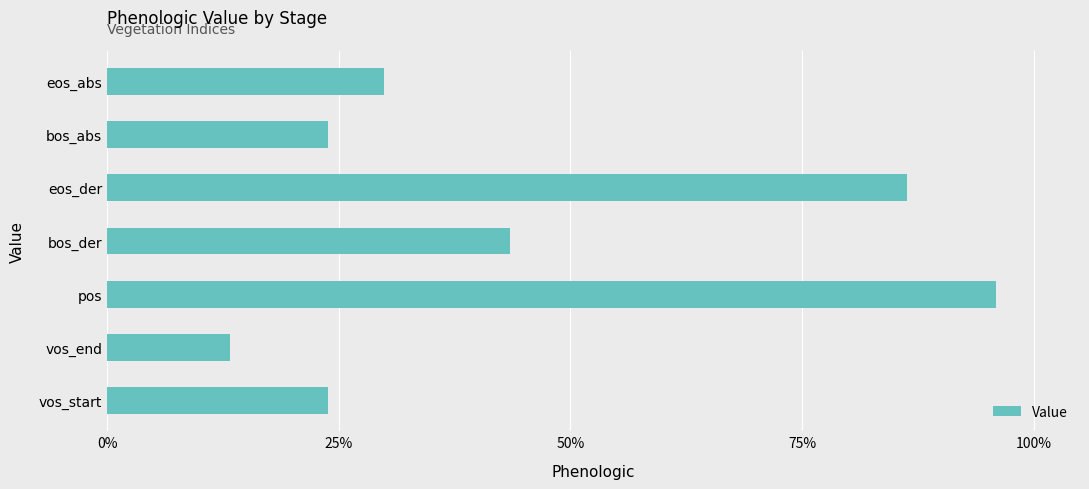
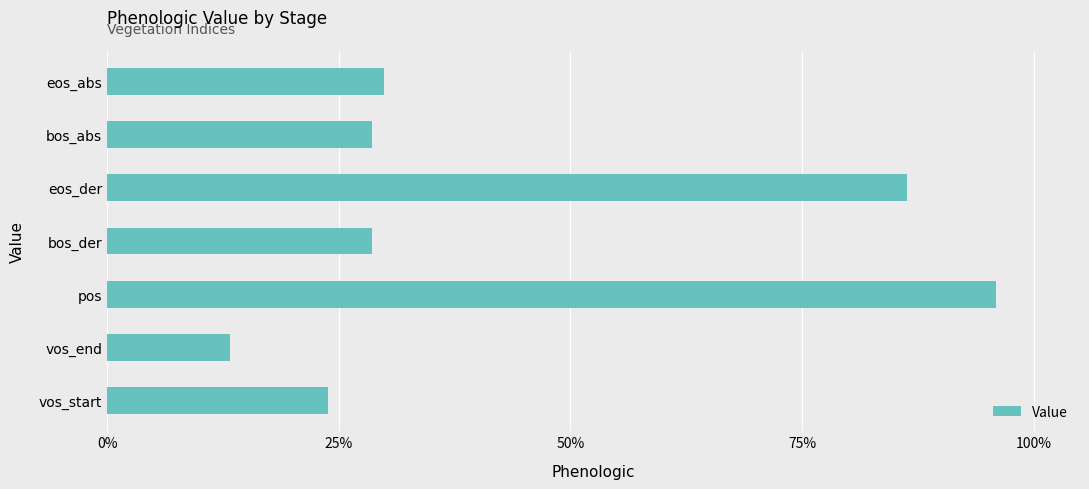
bos_abs: 24% -> 29%
bos_der: 43% -> 29%
